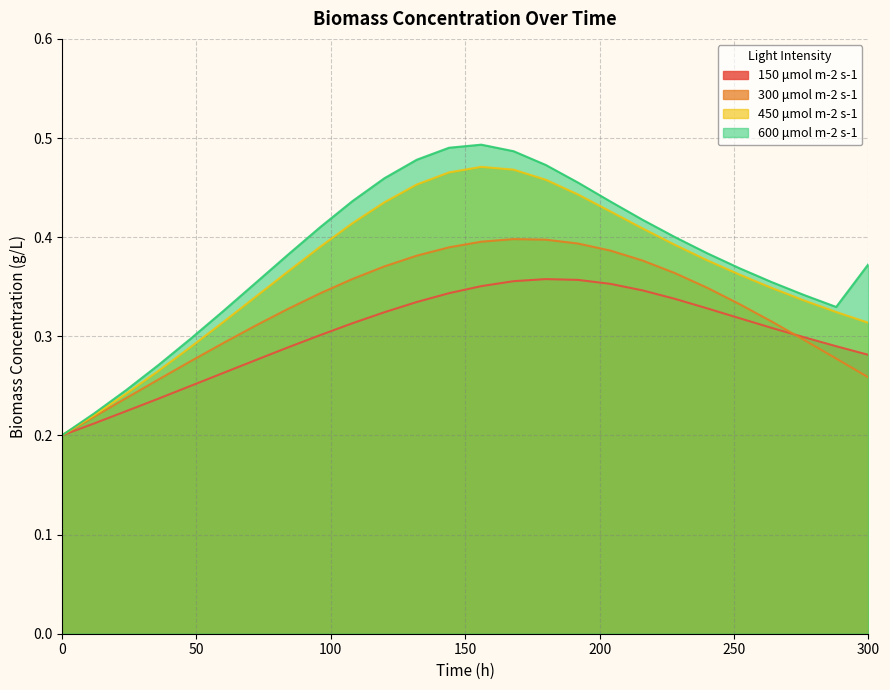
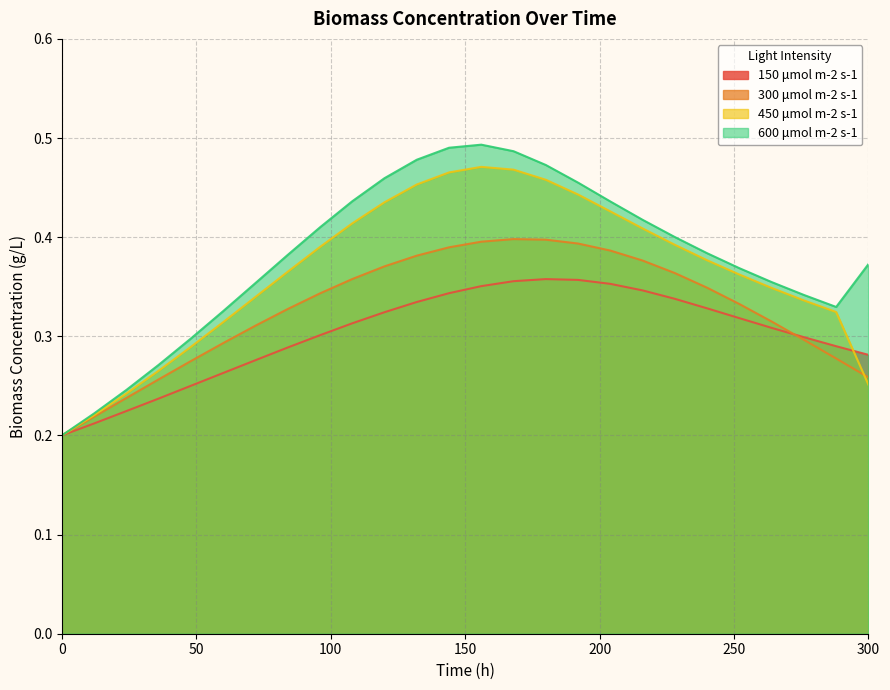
450 μmol m-2 s-1, 300: 0.31 -> 0.25
